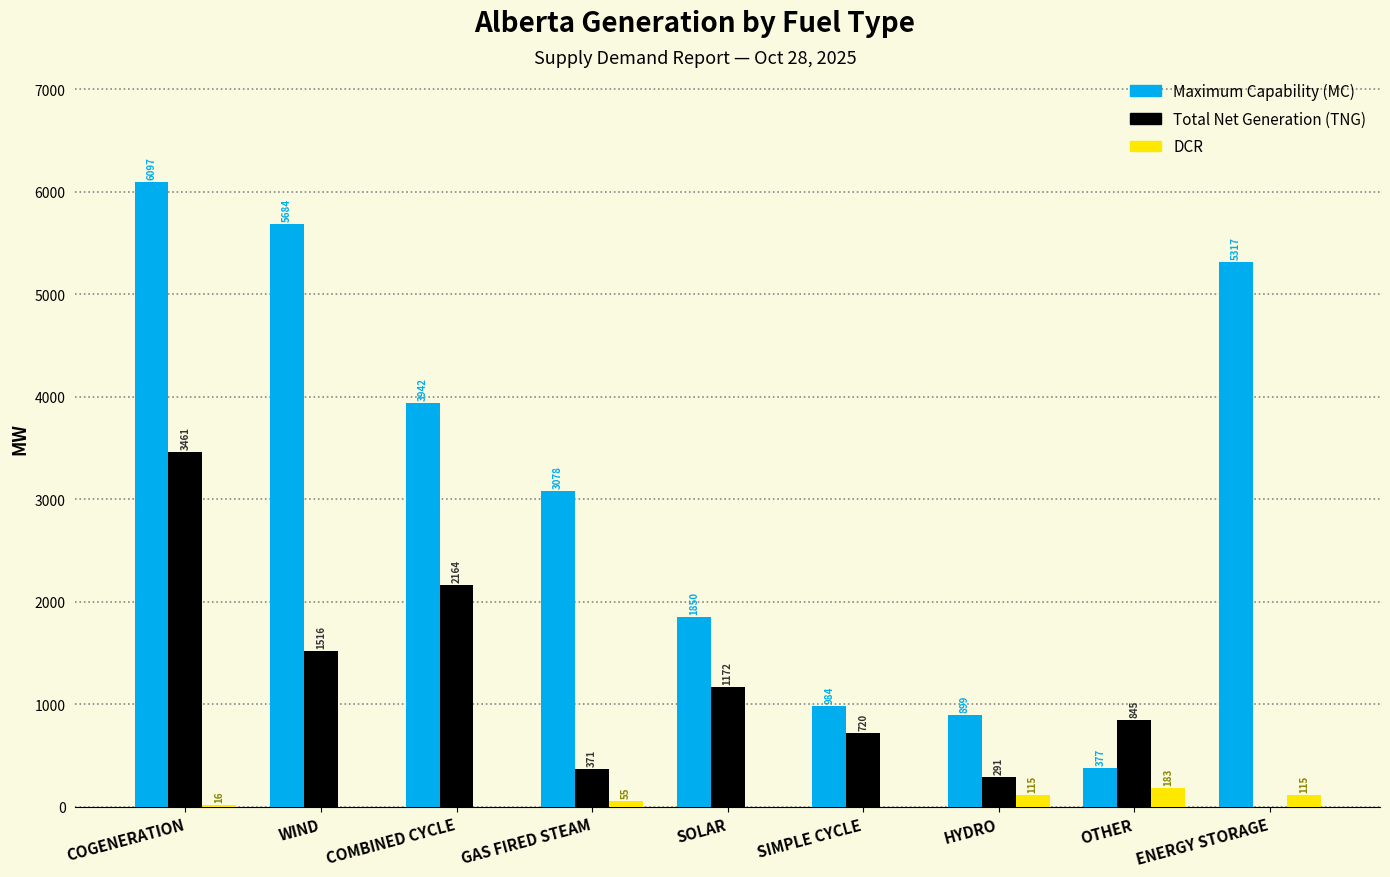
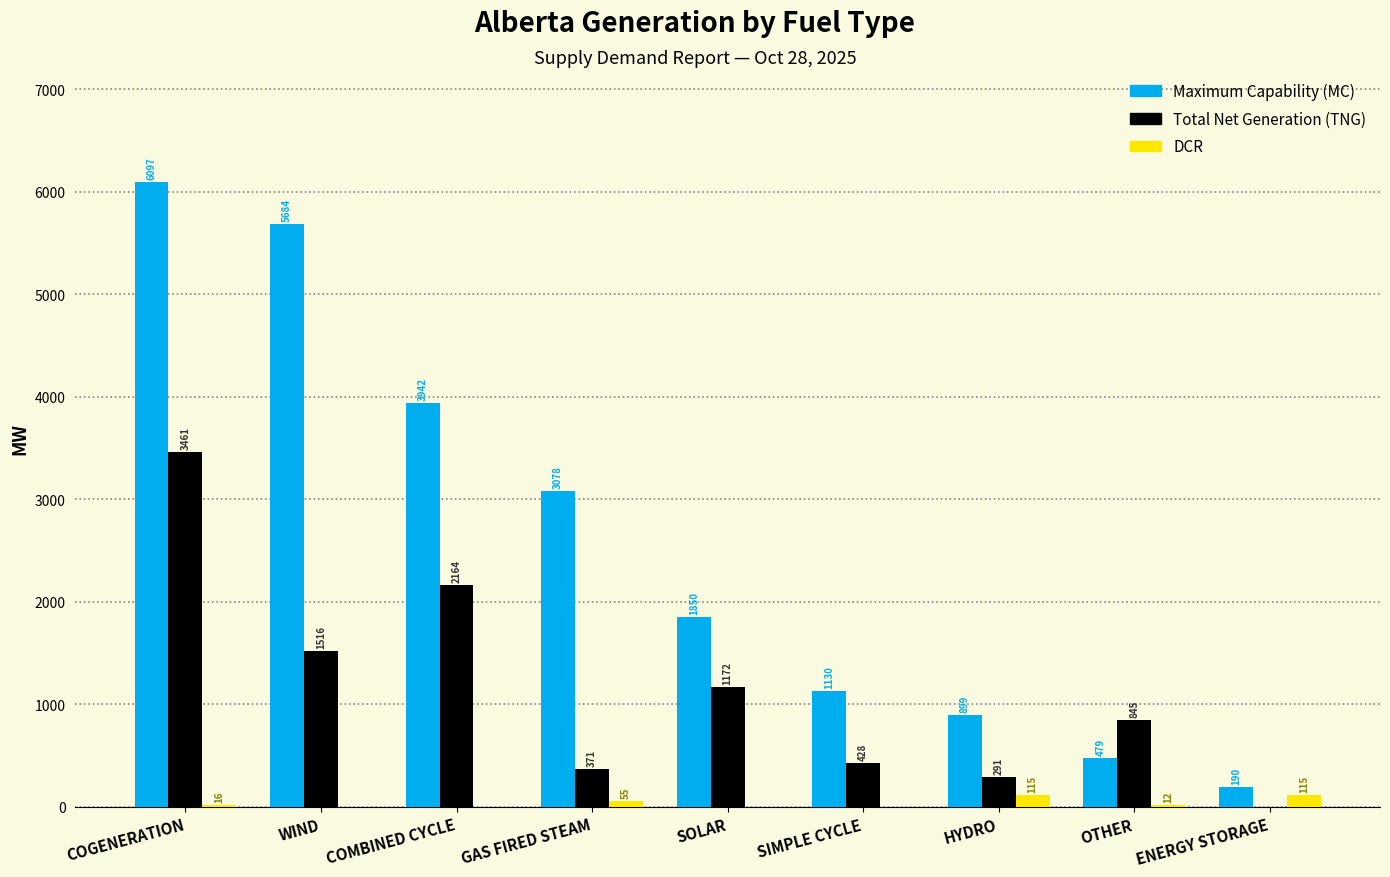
Maximum Capability (MC), SIMPLE CYCLE: 984 -> 1130
Total Net Generation (TNG), SIMPLE CYCLE: 720 -> 428
Maximum Capability (MC), OTHER: 377 -> 479
DCR, OTHER: 183 -> 12
Maximum Capability (MC), ENERGY STORAGE: 5317 -> 190
